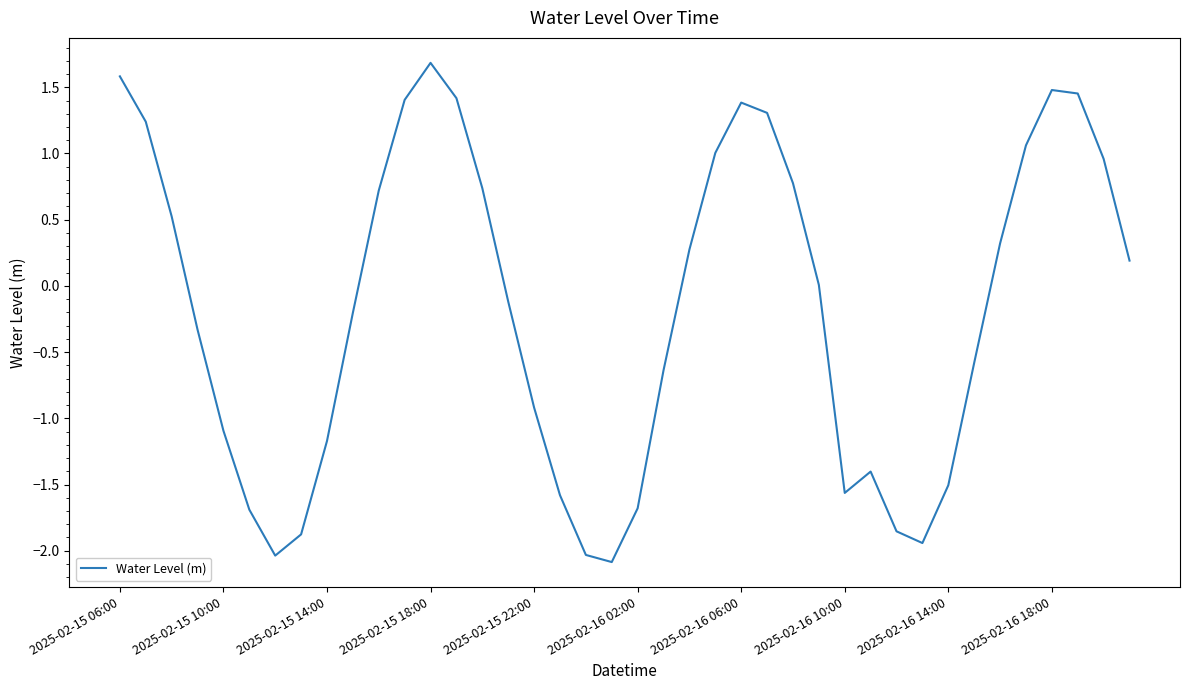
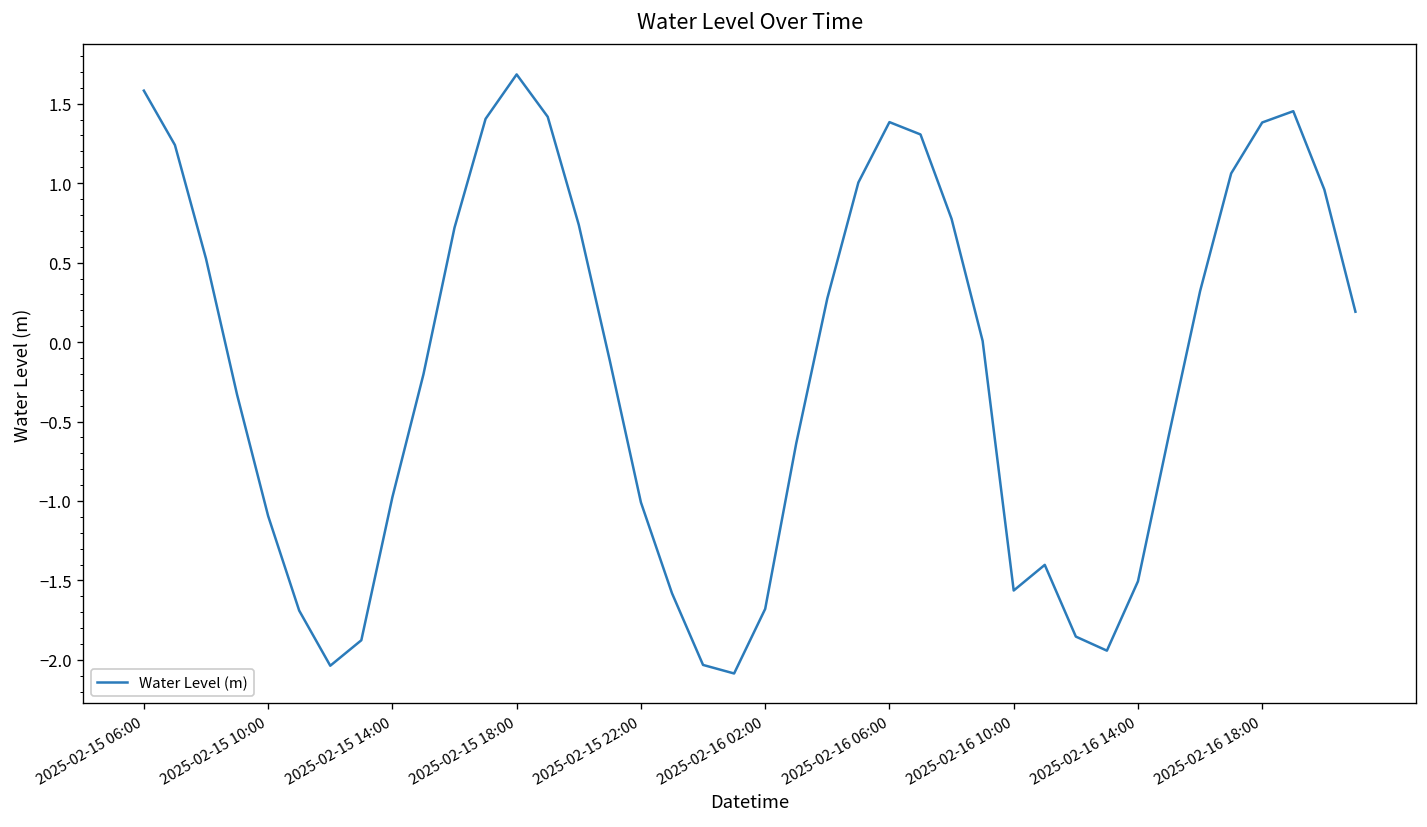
2025-02-15 14:00: -1.17 -> -0.98
2025-02-15 22:00: -0.92 -> -1.01
2025-02-16 18:00: 1.48 -> 1.38
